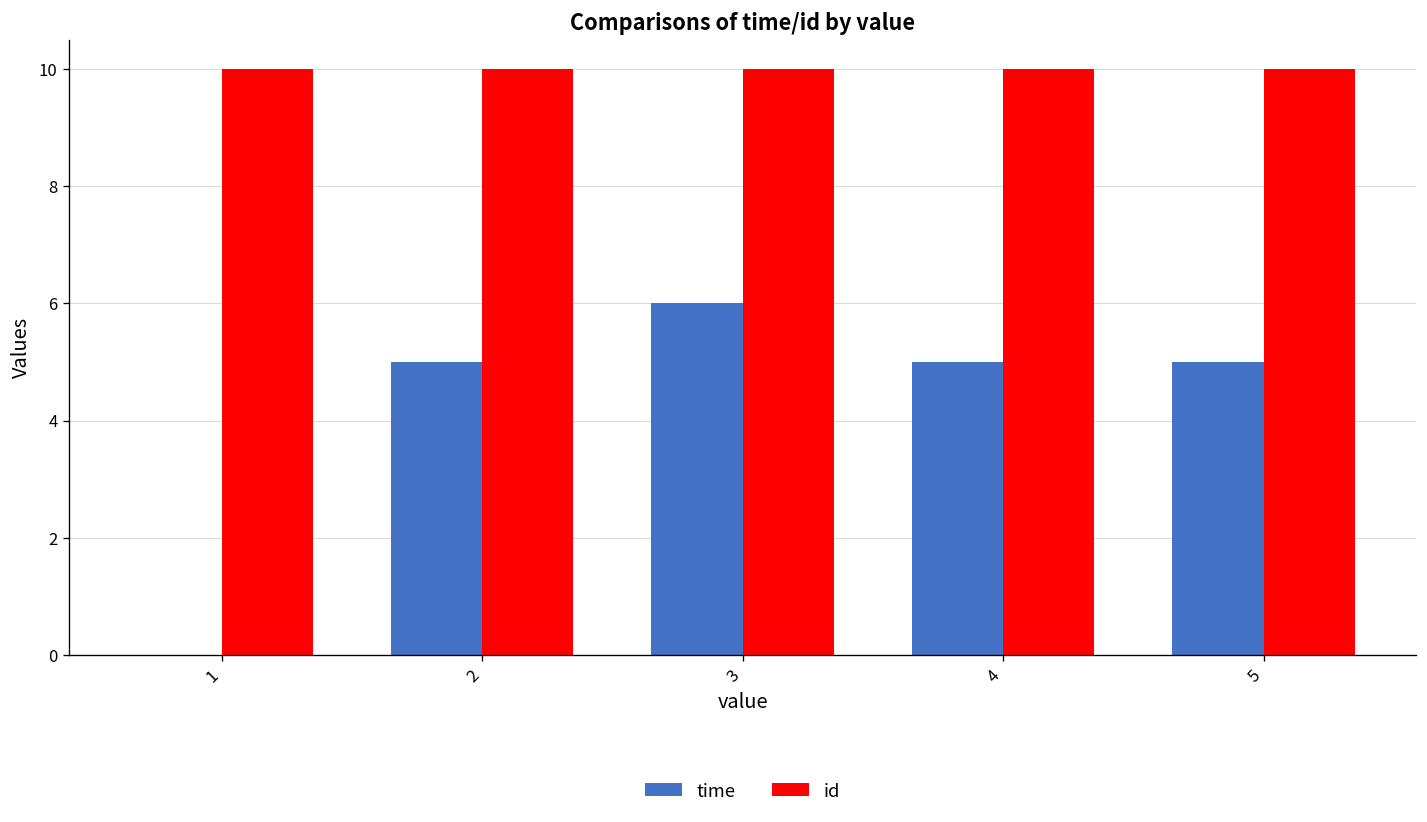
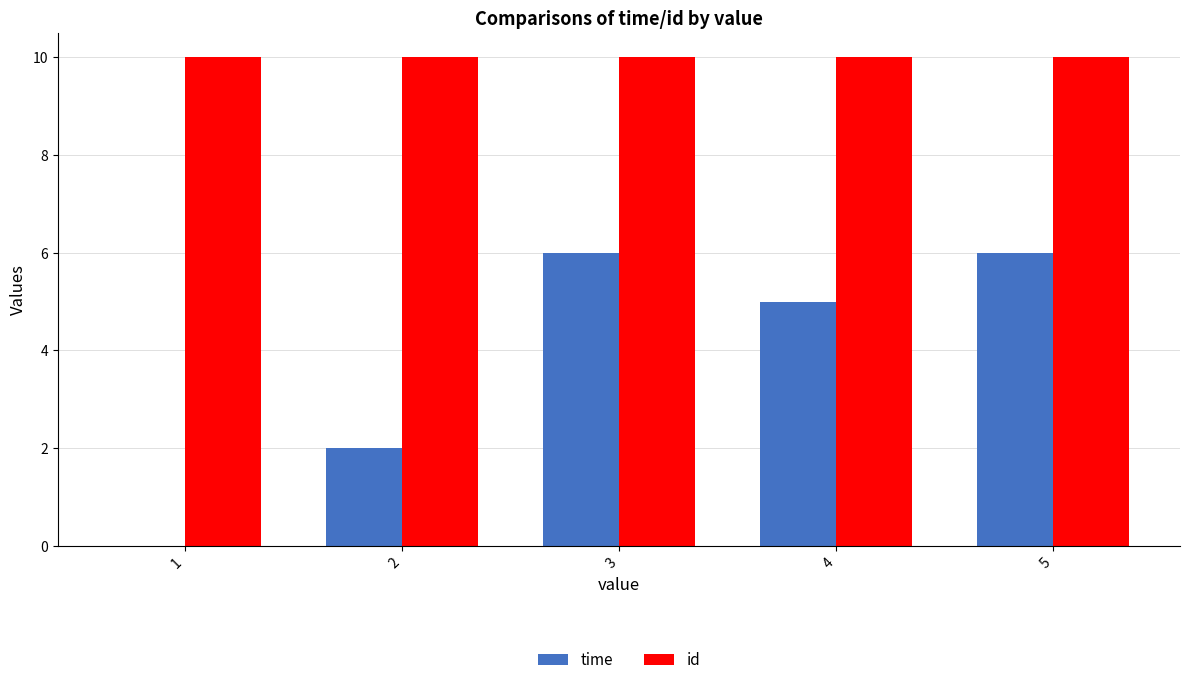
time, 2: 5 -> 2
time, 5: 5 -> 6
